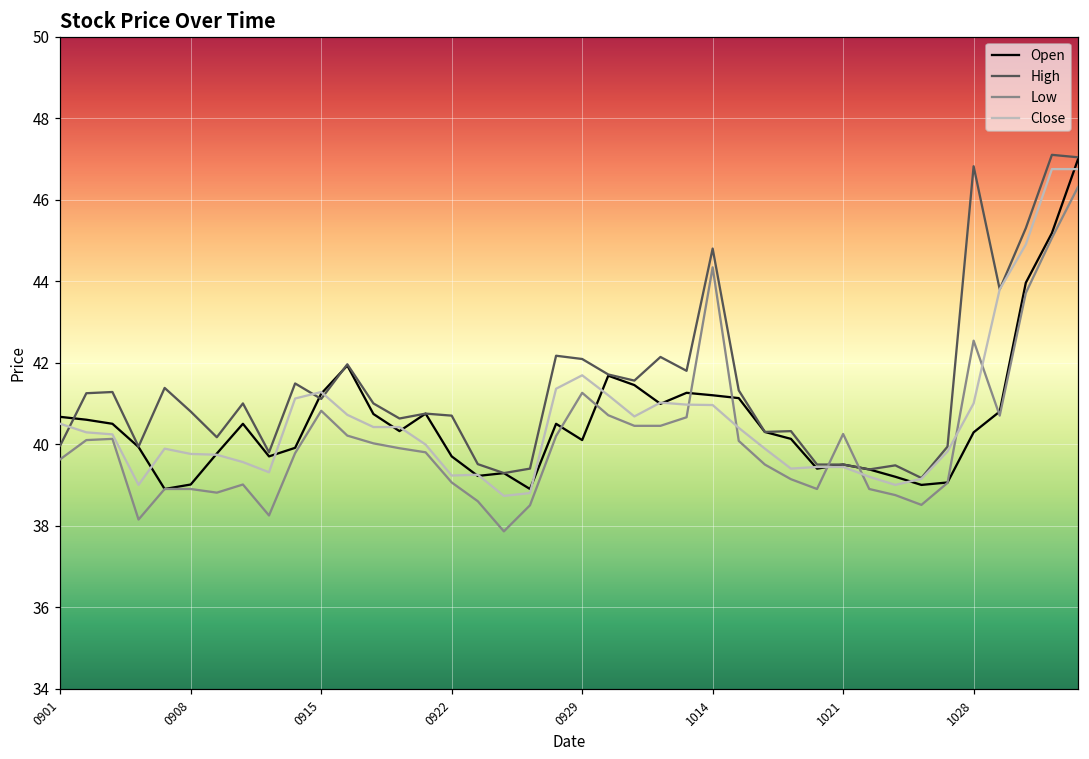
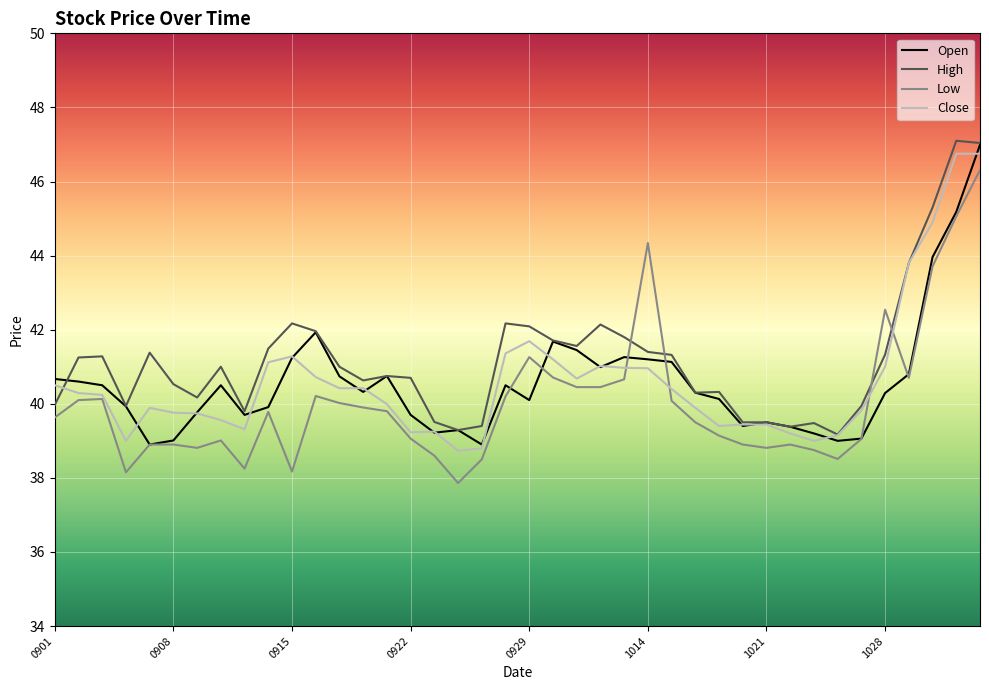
High, 0908: 40.8 -> 40.5
High, 0915: 41.1 -> 42.2
Low, 0915: 40.8 -> 38.2
High, 1014: 44.8 -> 41.4
Low, 1021: 40.3 -> 38.8
High, 1028: 46.8 -> 41.3
